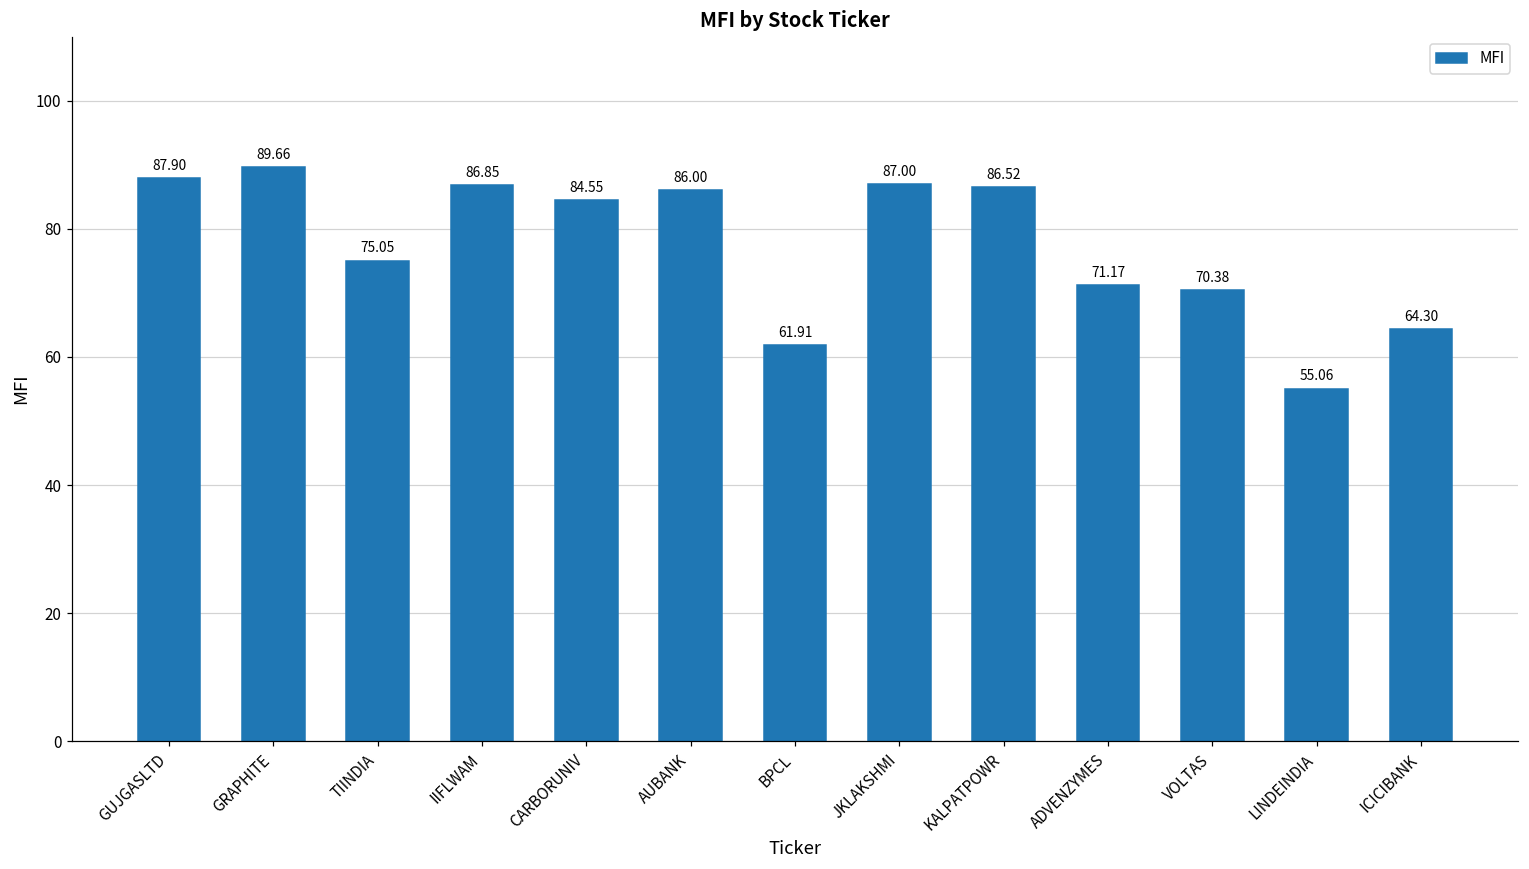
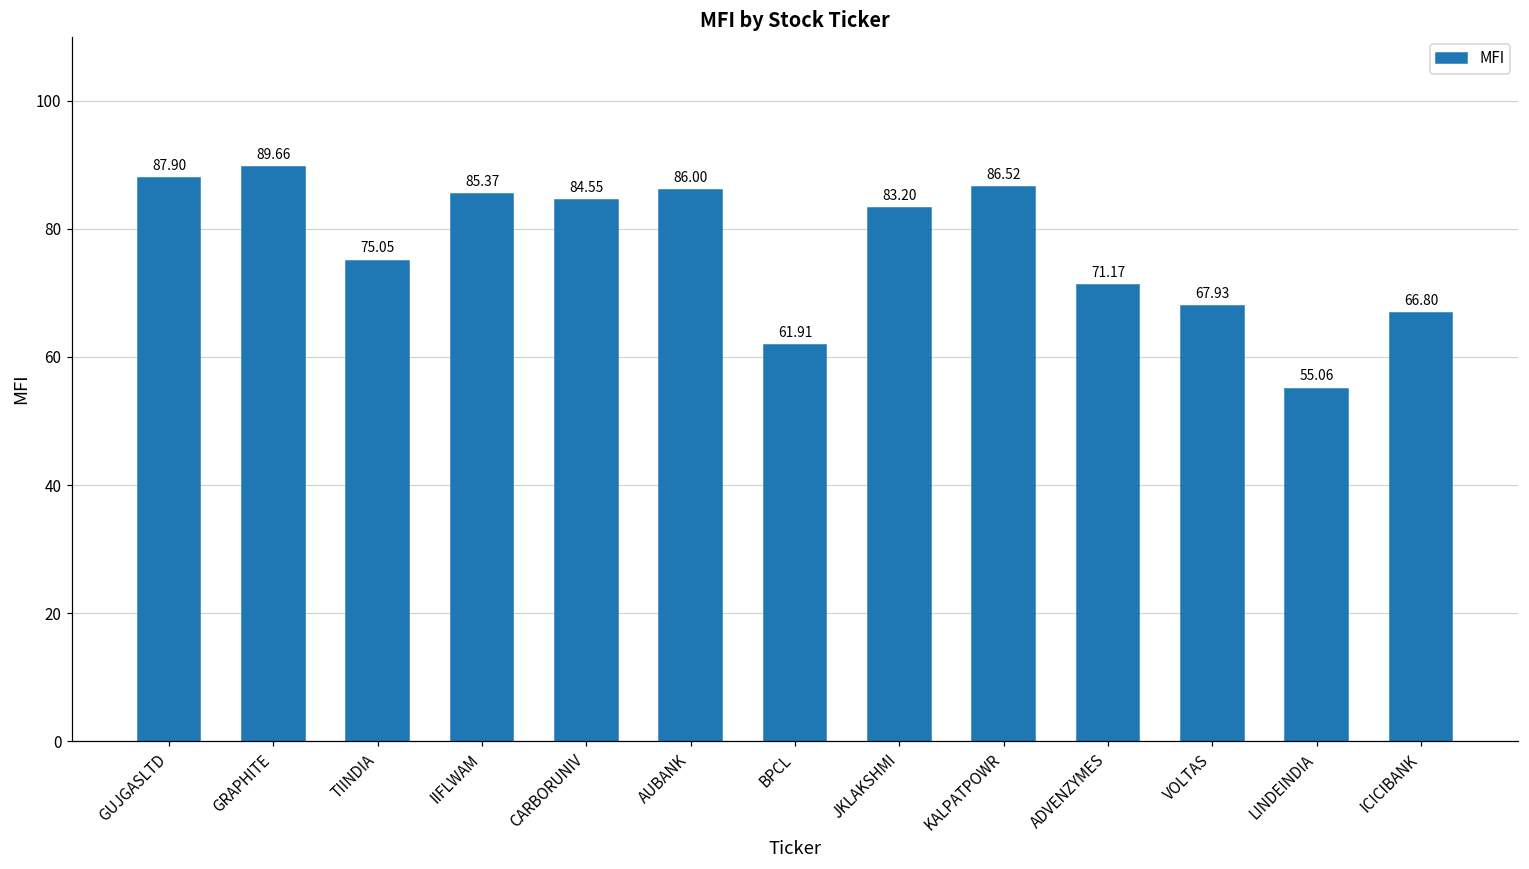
IIFLWAM: 86.85 -> 85.37
JKLAKSHMI: 87.00 -> 83.20
VOLTAS: 70.38 -> 67.93
ICICIBANK: 64.30 -> 66.80
